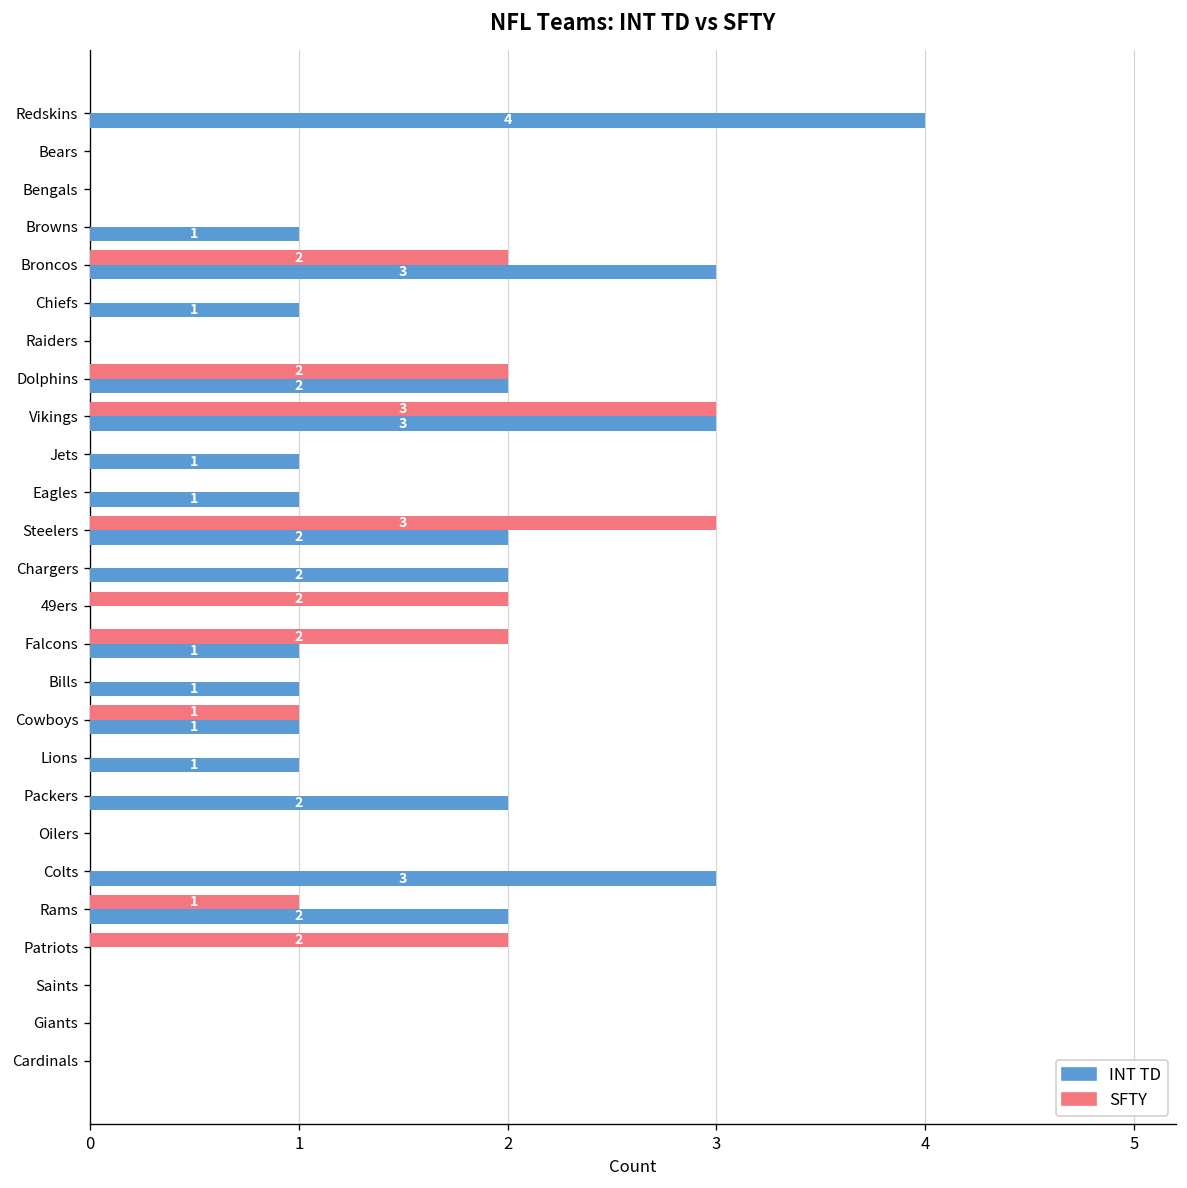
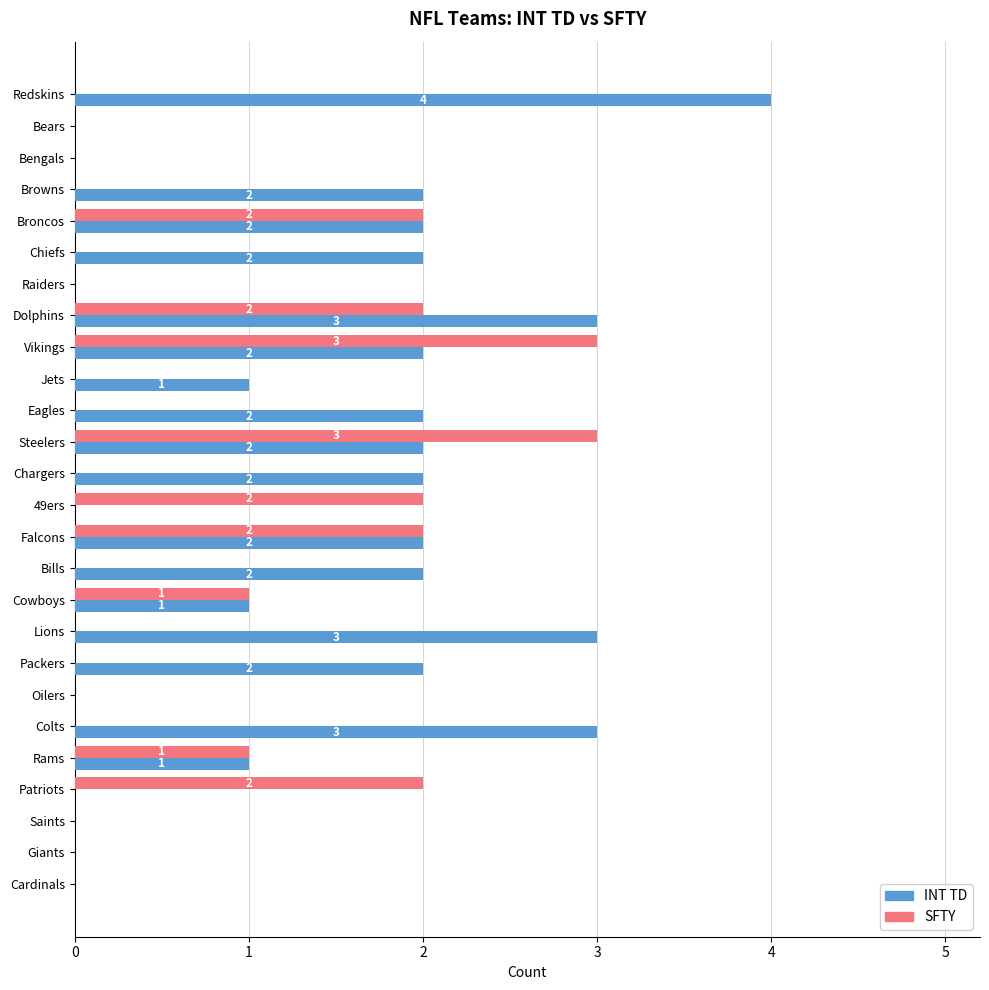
INT TD, Browns: 1 -> 2
INT TD, Broncos: 3 -> 2
INT TD, Chiefs: 1 -> 2
INT TD, Dolphins: 2 -> 3
INT TD, Vikings: 3 -> 2
INT TD, Eagles: 1 -> 2
INT TD, Falcons: 1 -> 2
INT TD, Bills: 1 -> 2
INT TD, Lions: 1 -> 3
INT TD, Rams: 2 -> 1
